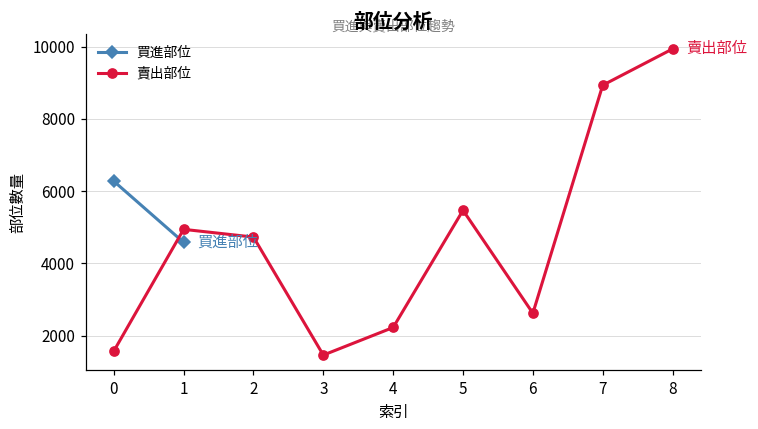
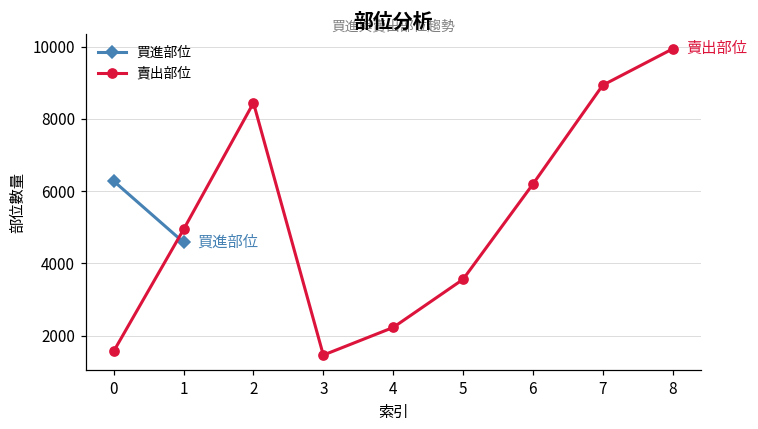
賣出部位, 2: 4700 -> 8400
賣出部位, 5: 5500 -> 3600
賣出部位, 6: 2600 -> 6200
